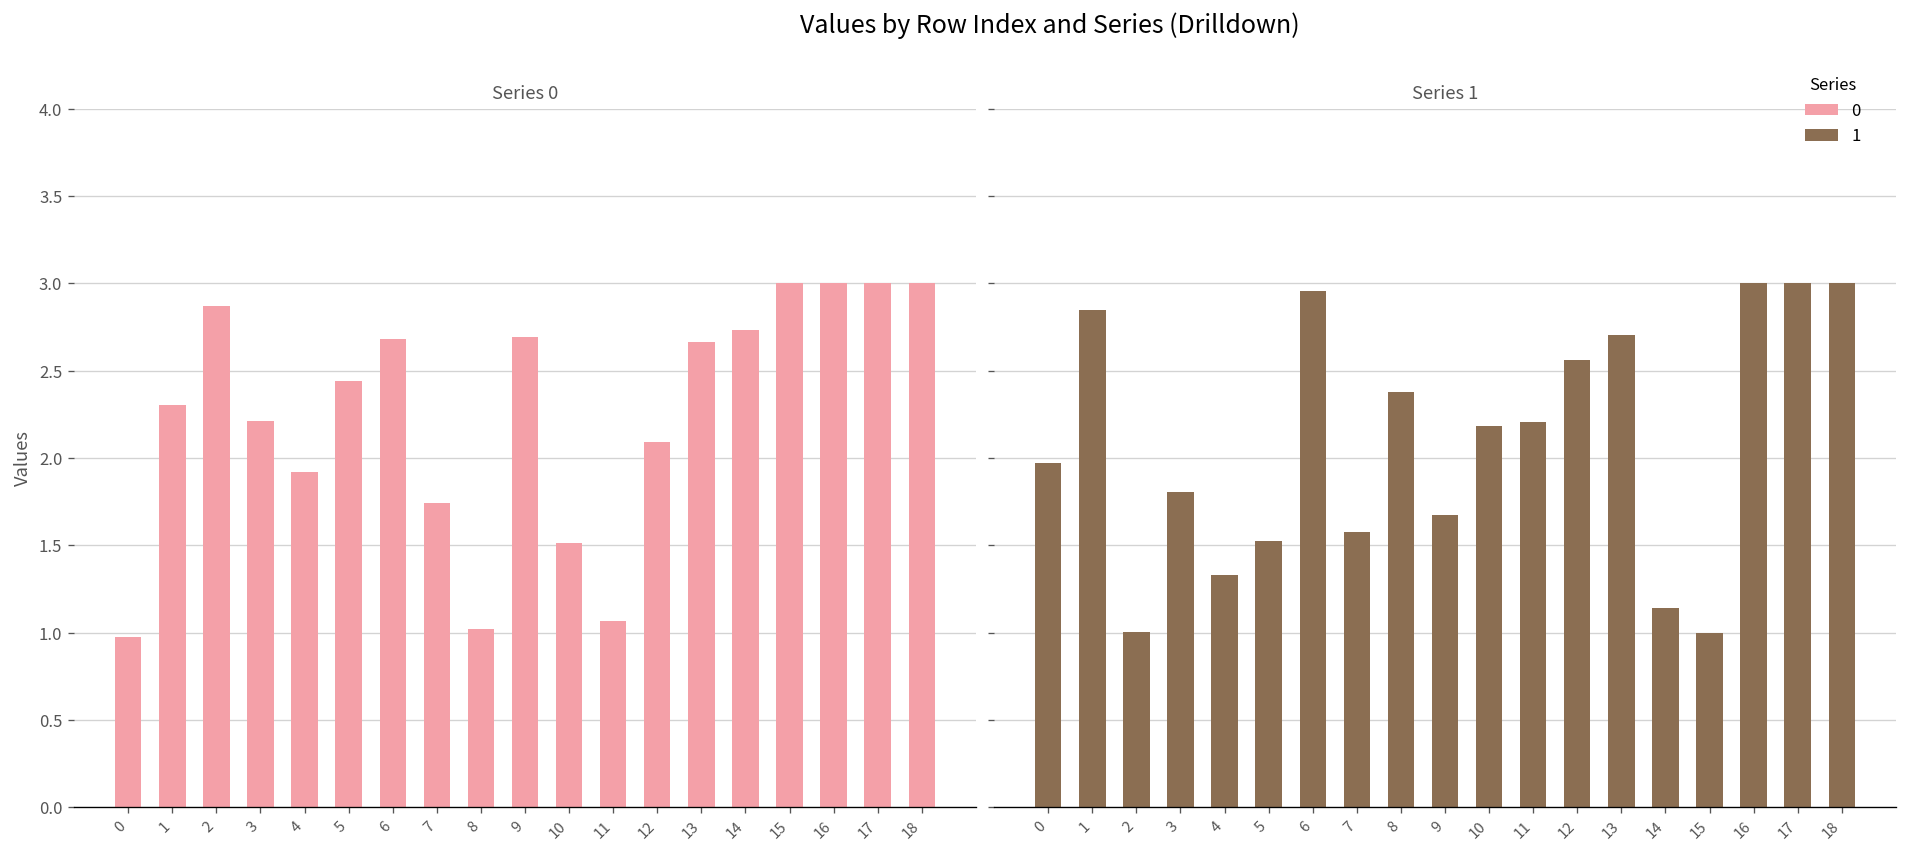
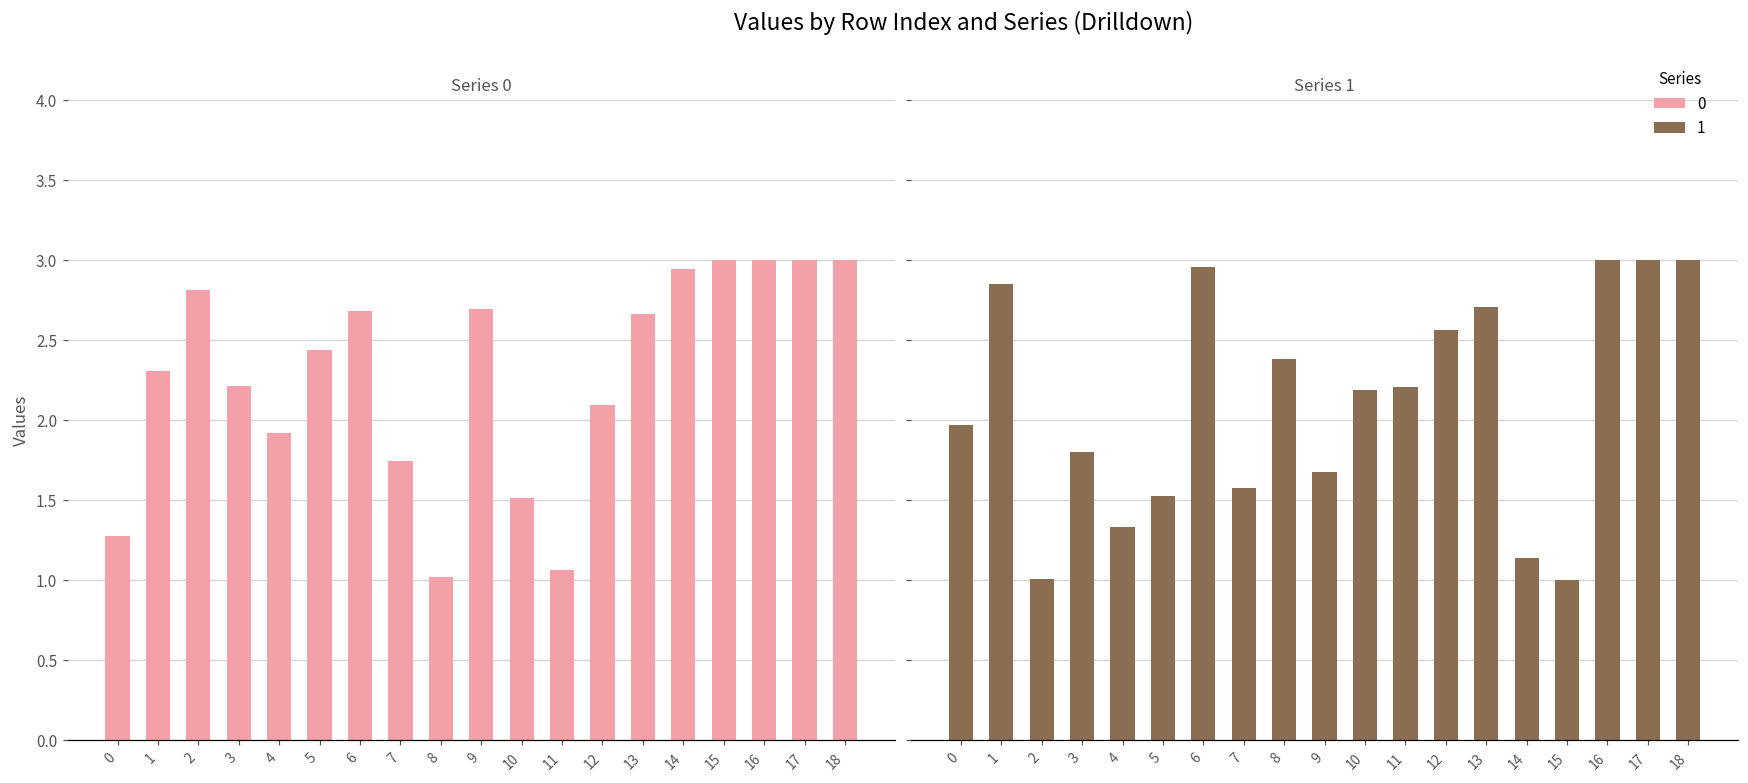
Series 0, 0: 0.98 -> 1.28
Series 0, 2: 2.87 -> 2.81
Series 0, 14: 2.73 -> 2.94
